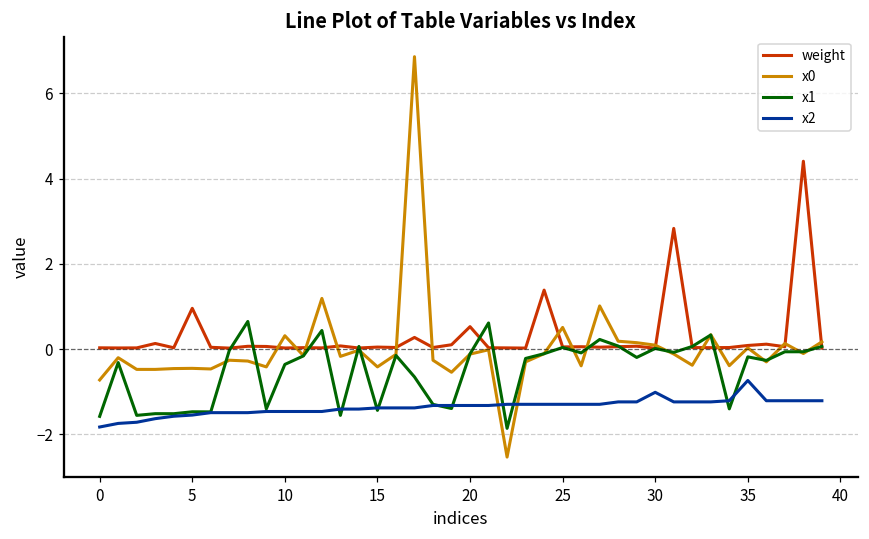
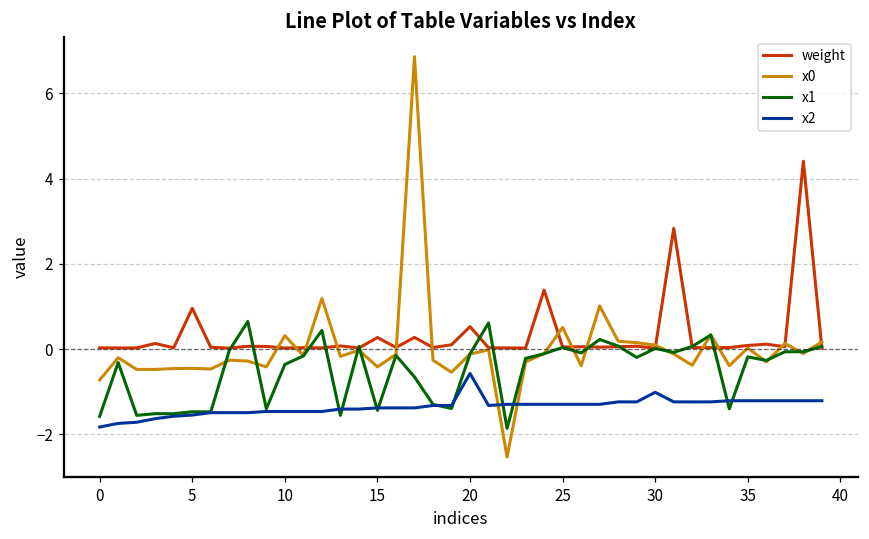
weight, 15: 0.0 -> 0.3
x2, 20: -1.3 -> -0.6
x2, 35: -0.7 -> -1.2
